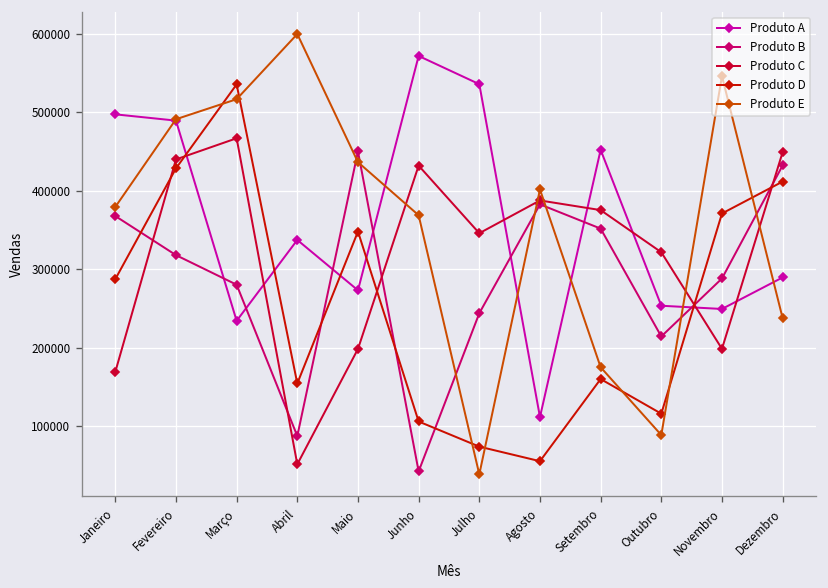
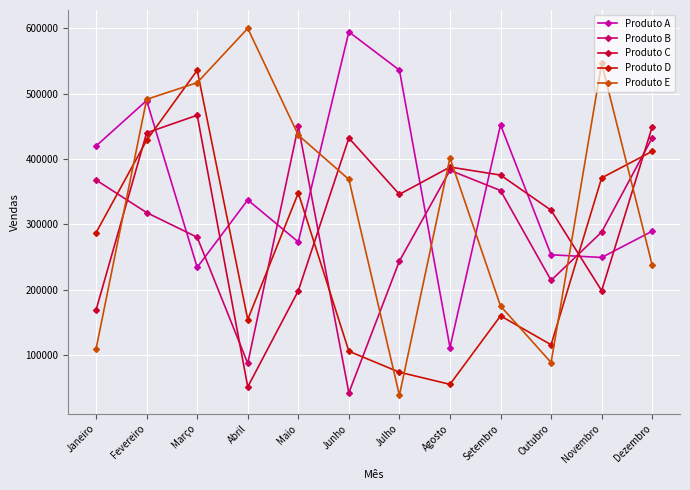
Produto A, Janeiro: 500000 -> 420000
Produto E, Janeiro: 380000 -> 110000
Produto A, Junho: 570000 -> 590000
